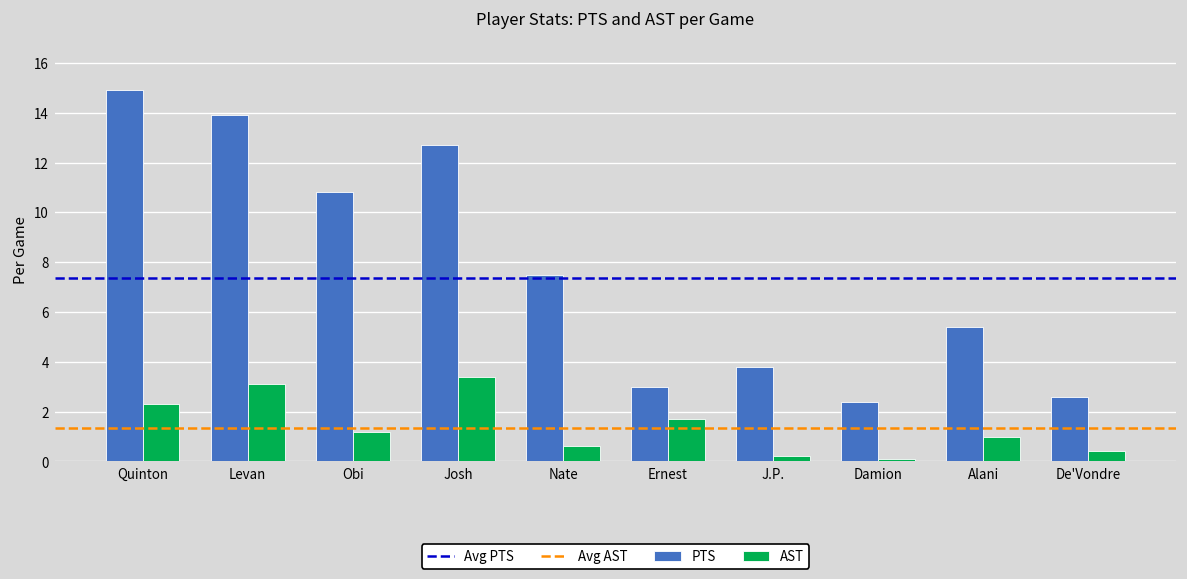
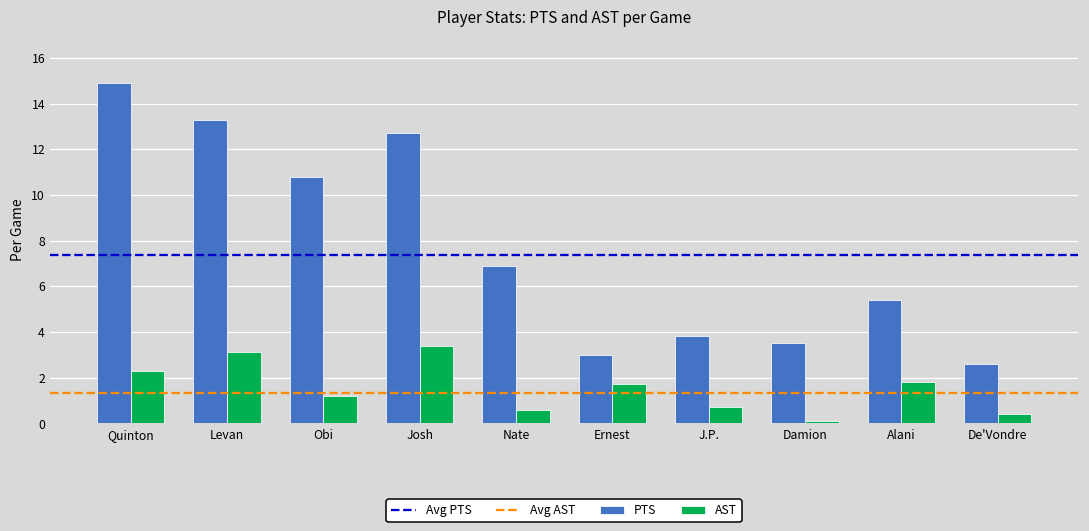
PTS, Levan: 13.9 -> 13.3
PTS, Nate: 7.5 -> 6.9
AST, J.P.: 0.2 -> 0.7
PTS, Damion: 2.4 -> 3.5
AST, Alani: 1.0 -> 1.8
